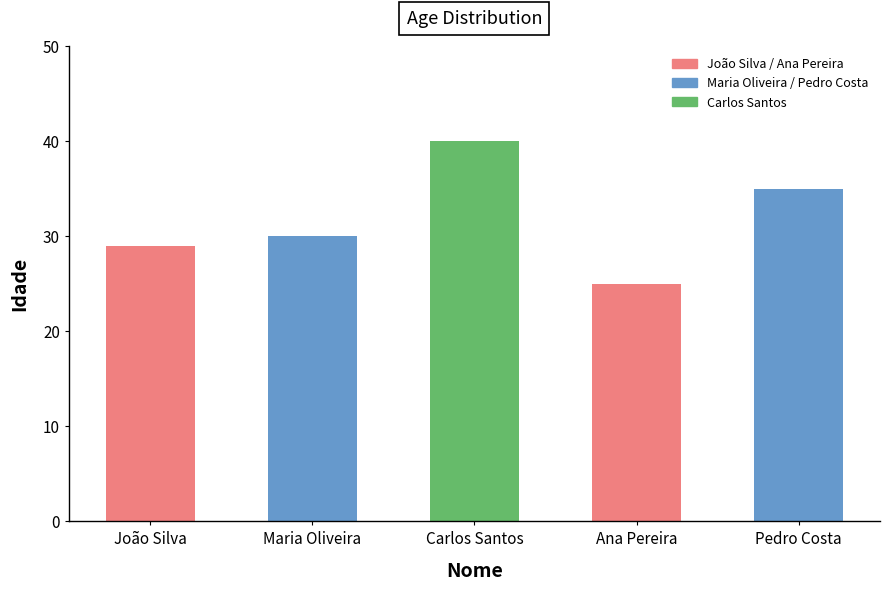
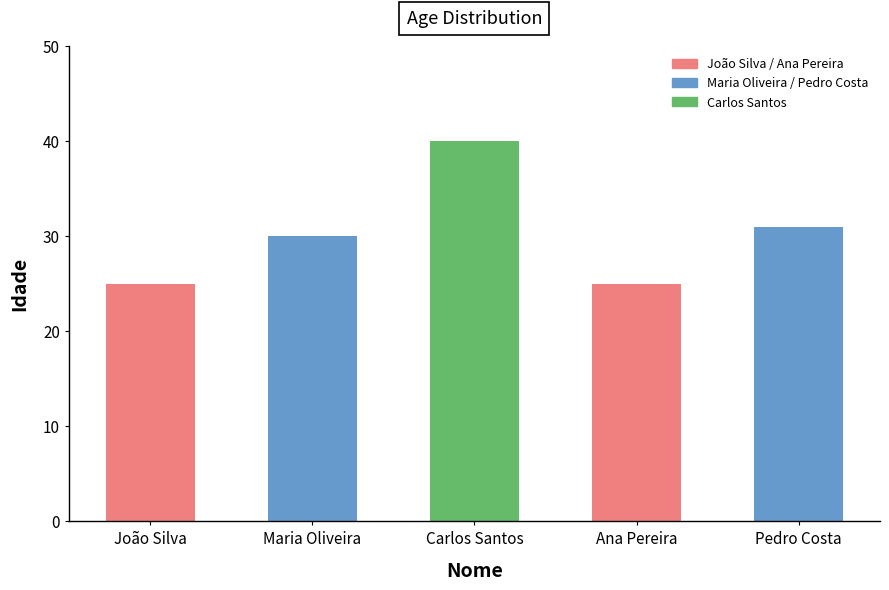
João Silva: 29 -> 25
Pedro Costa: 35 -> 31
